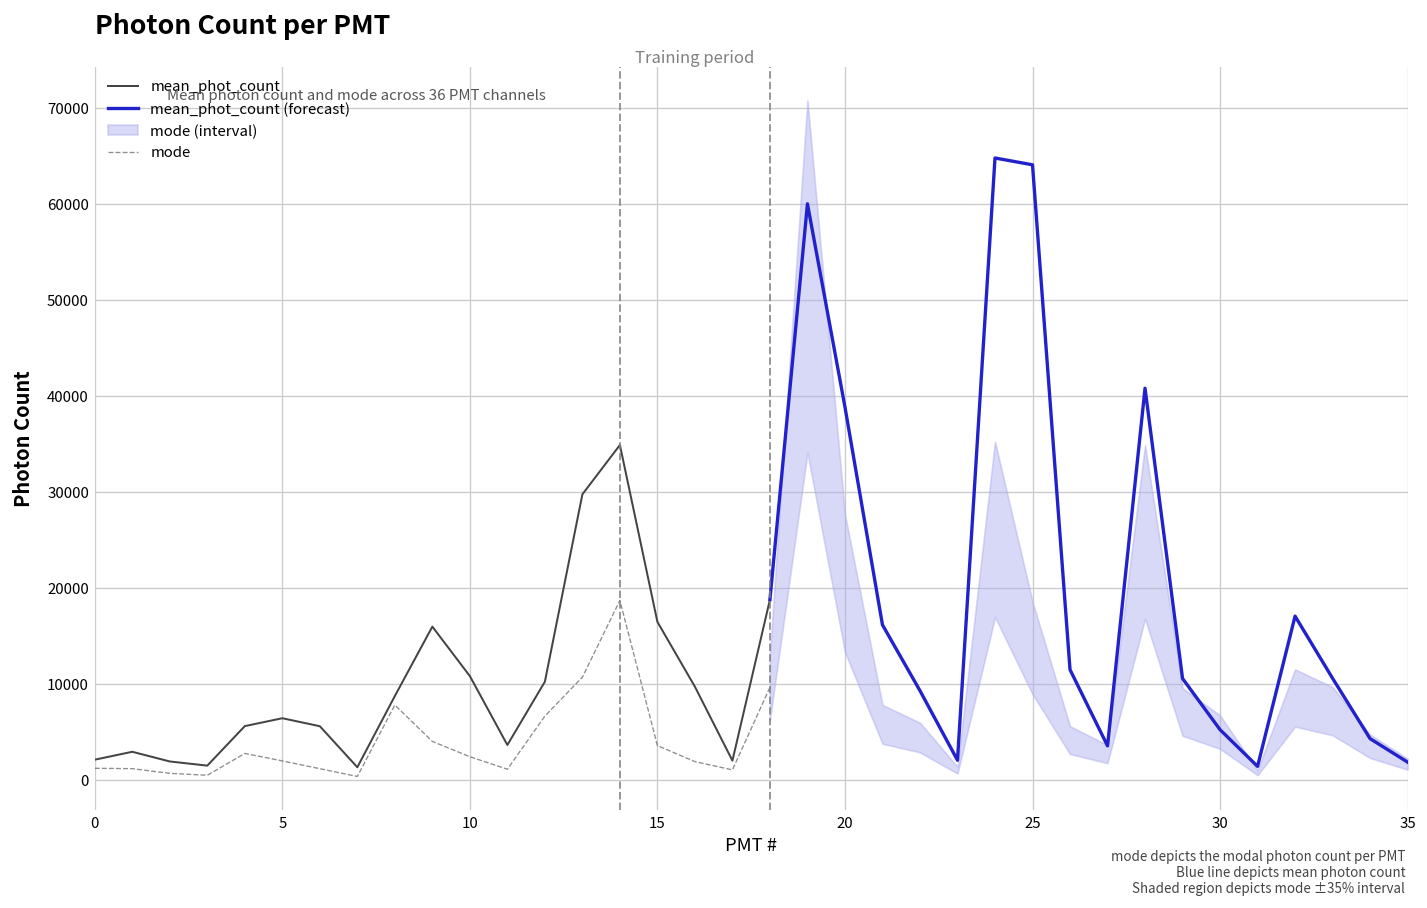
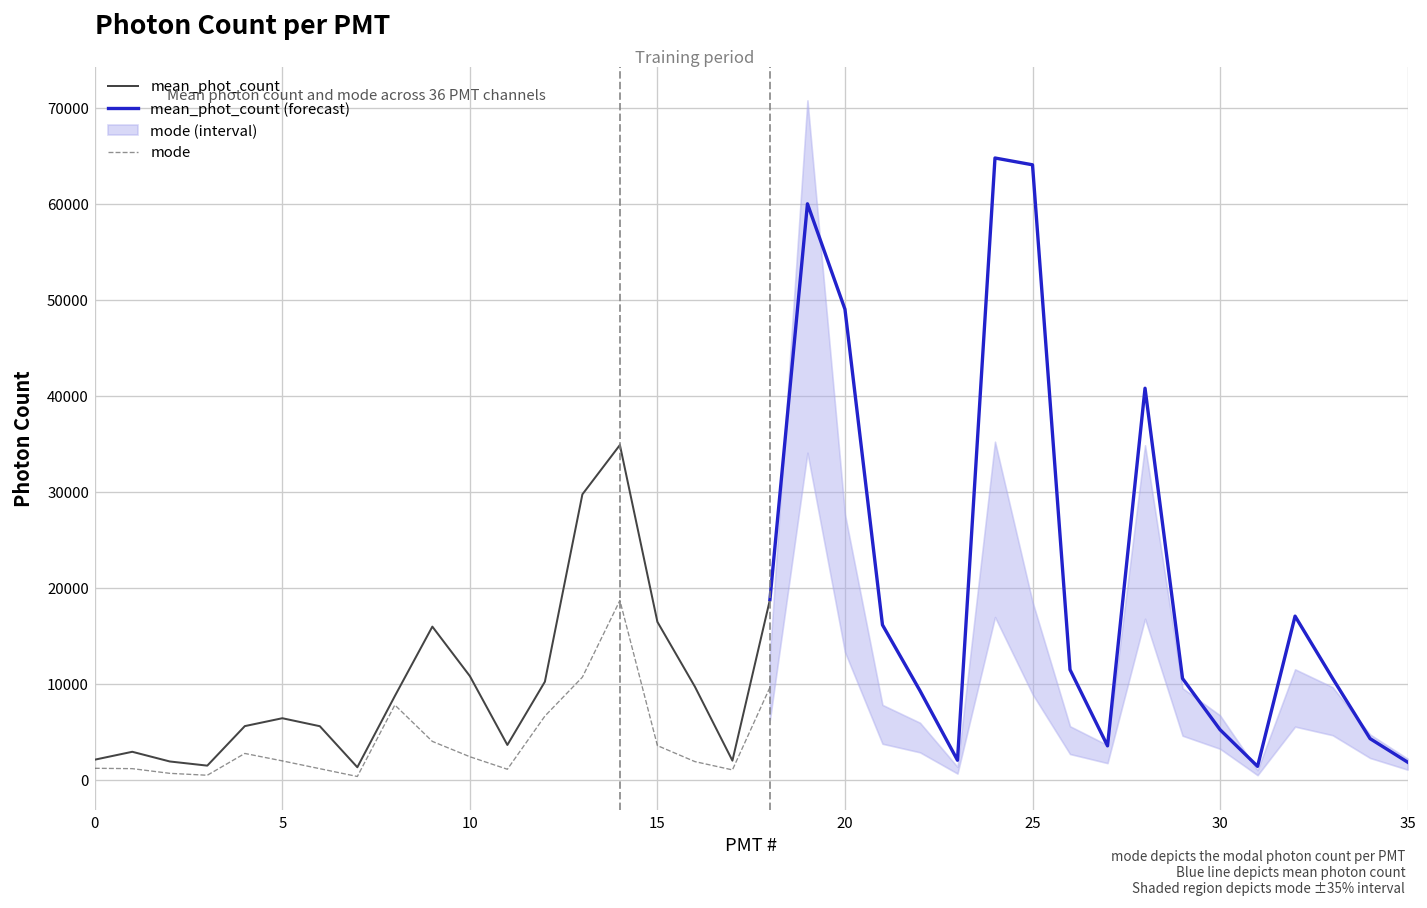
mean_phot_count (forecast), 20: 39000 -> 49000
